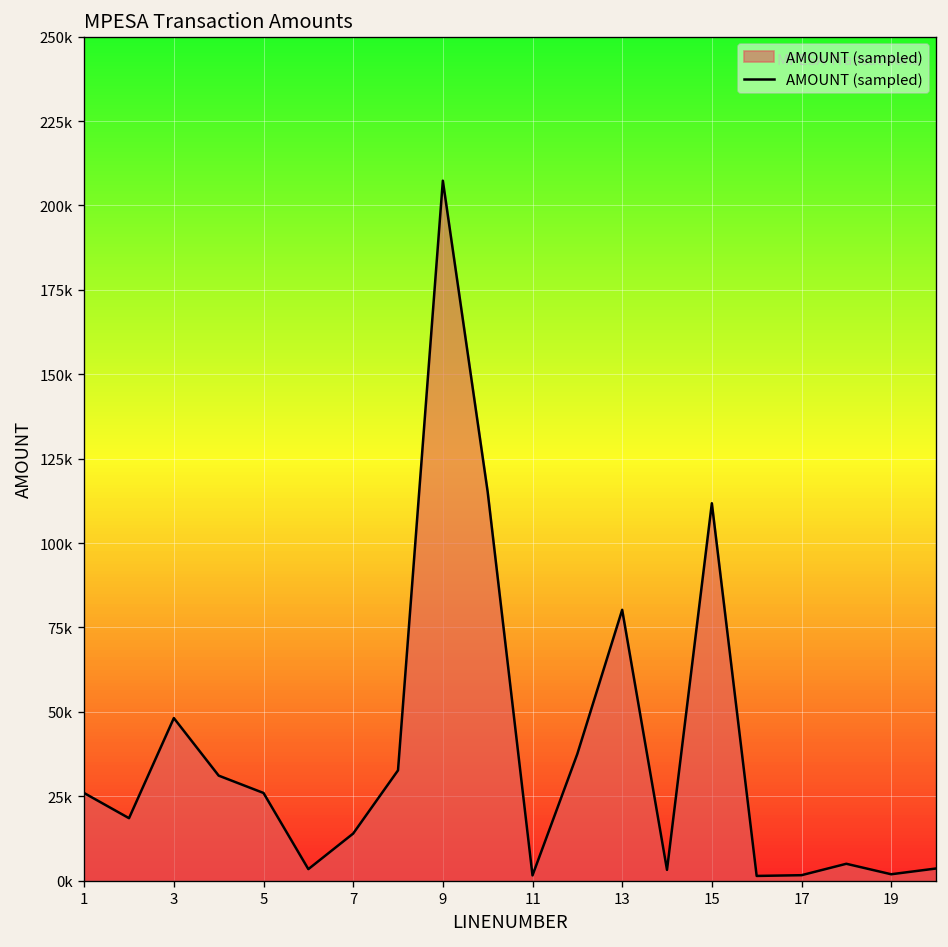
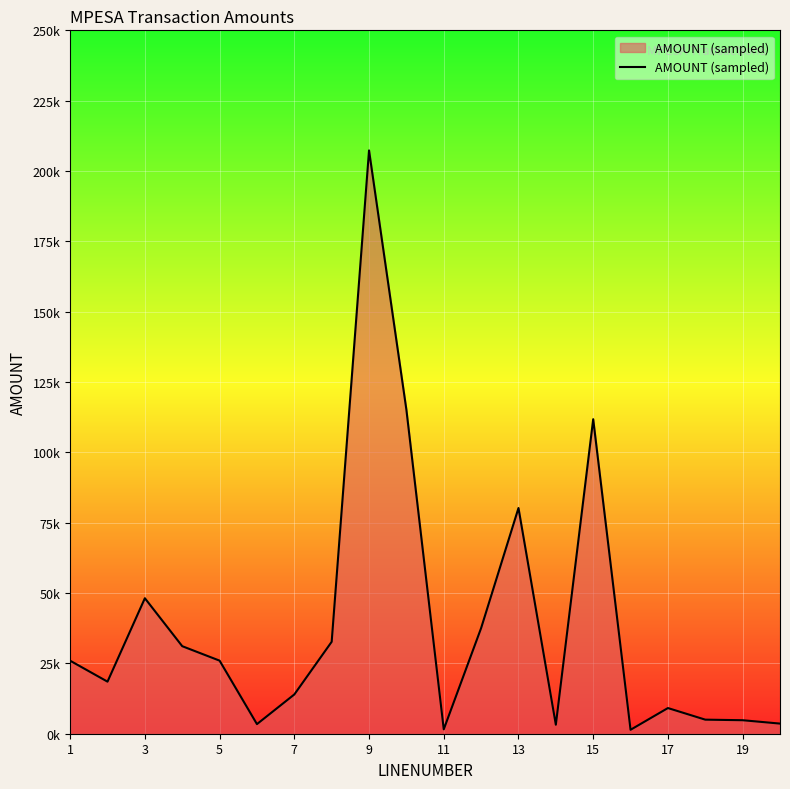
17: 2000 -> 9000
19: 2000 -> 5000
